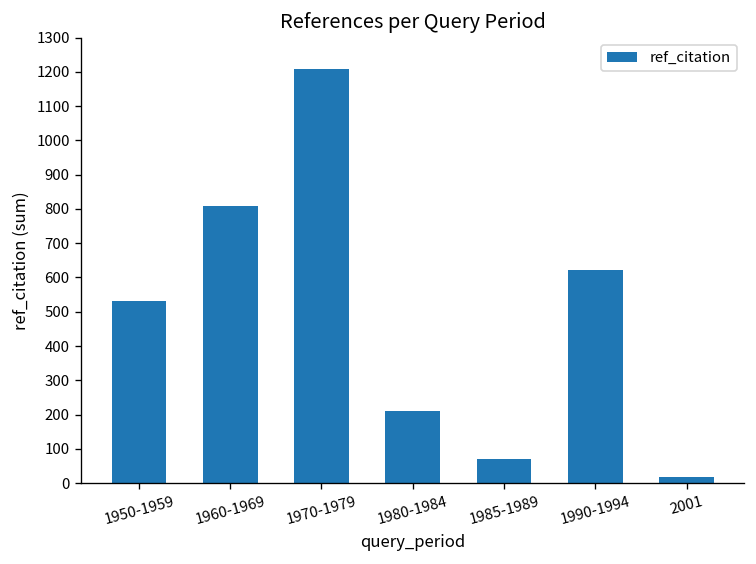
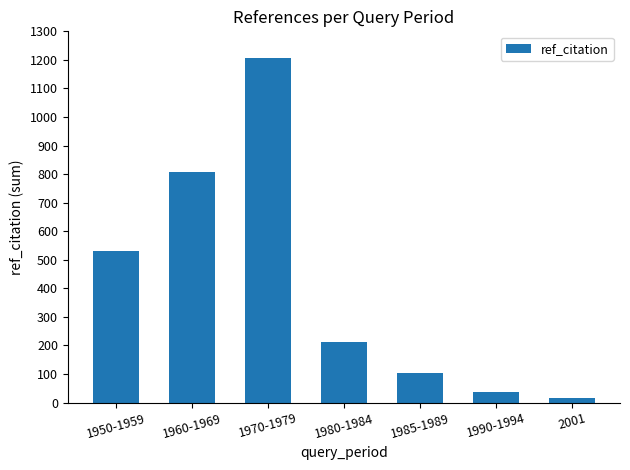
1985-1989: 70 -> 100
1990-1994: 620 -> 40
